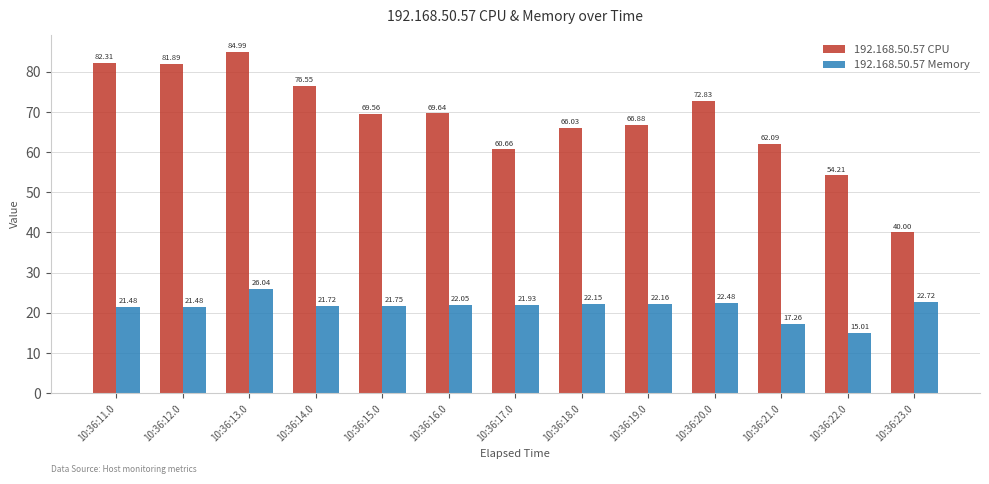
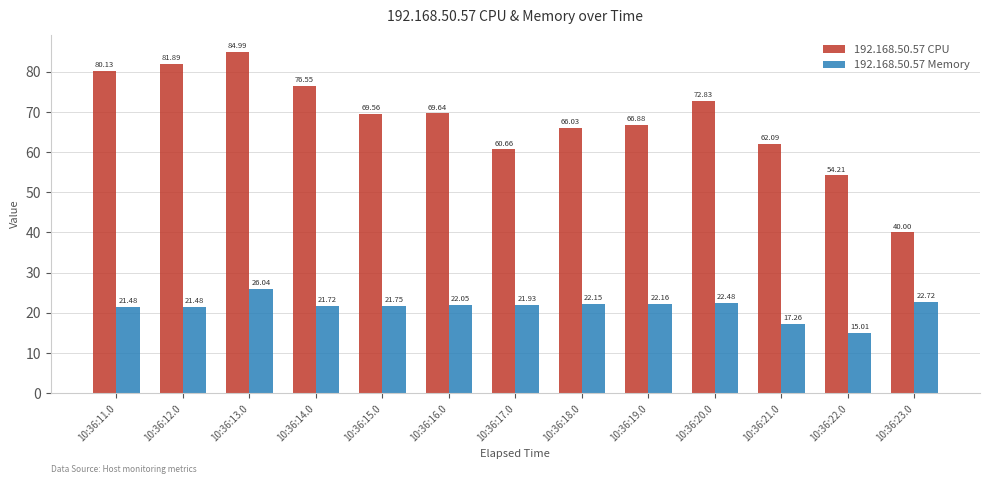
192.168.50.57 CPU, 10:36:11.0: 82.31 -> 80.13
